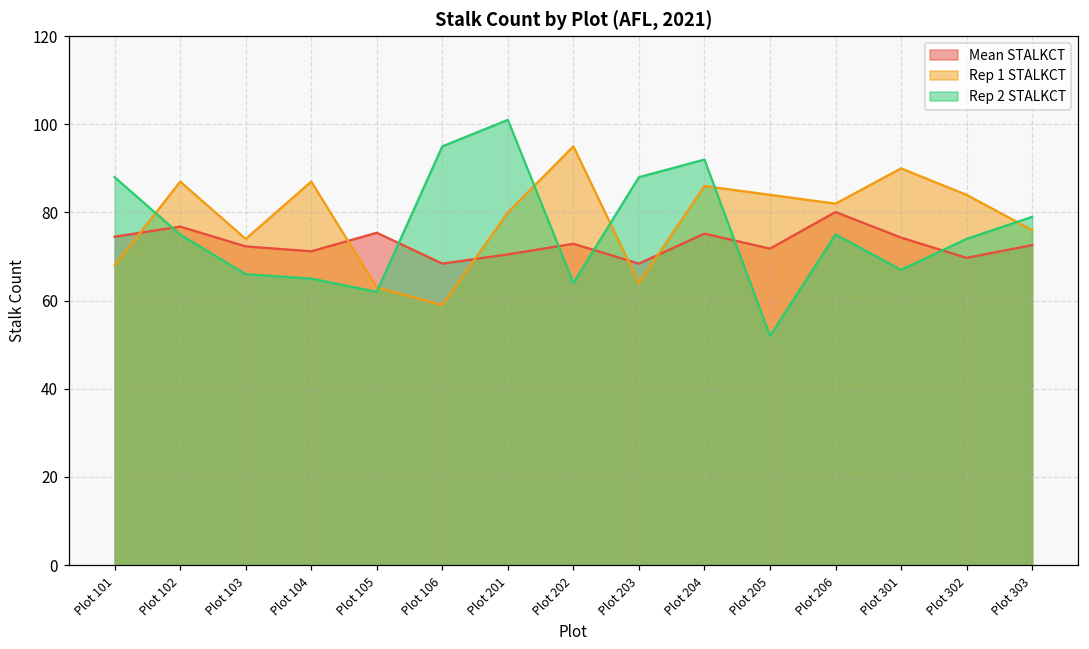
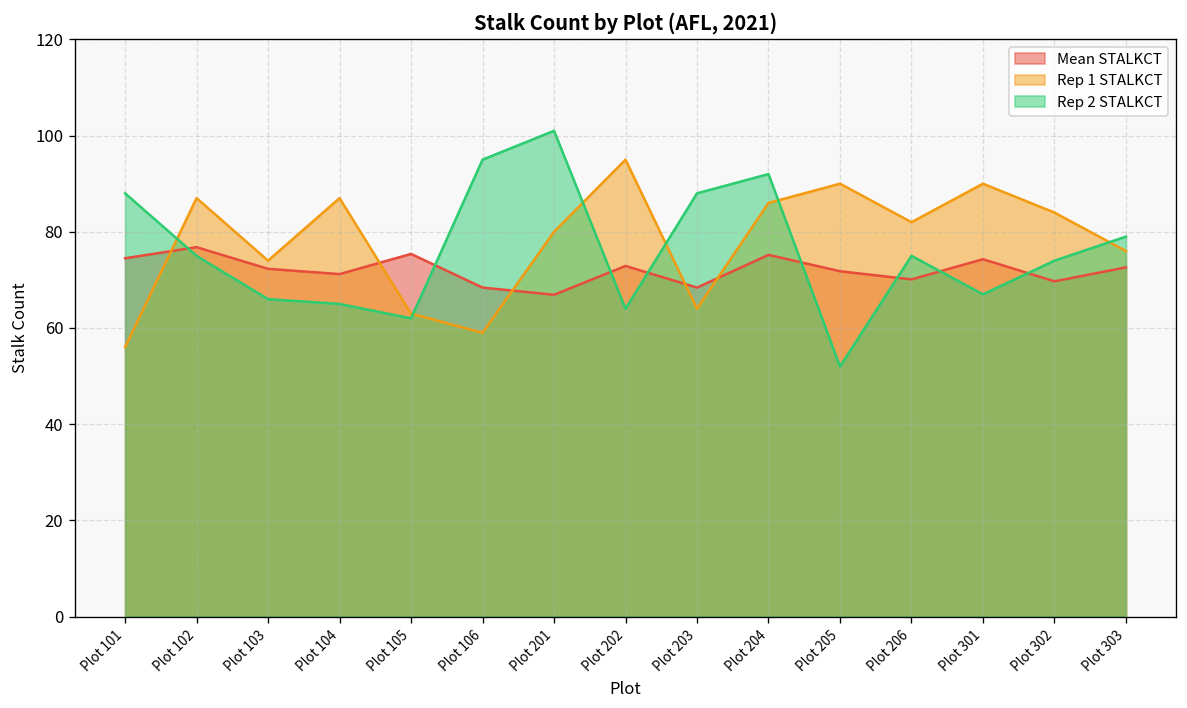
Rep 1 STALKCT, Plot 101: 68 -> 56
Mean STALKCT, Plot 201: 71 -> 67
Rep 1 STALKCT, Plot 205: 84 -> 90
Mean STALKCT, Plot 206: 80 -> 70
